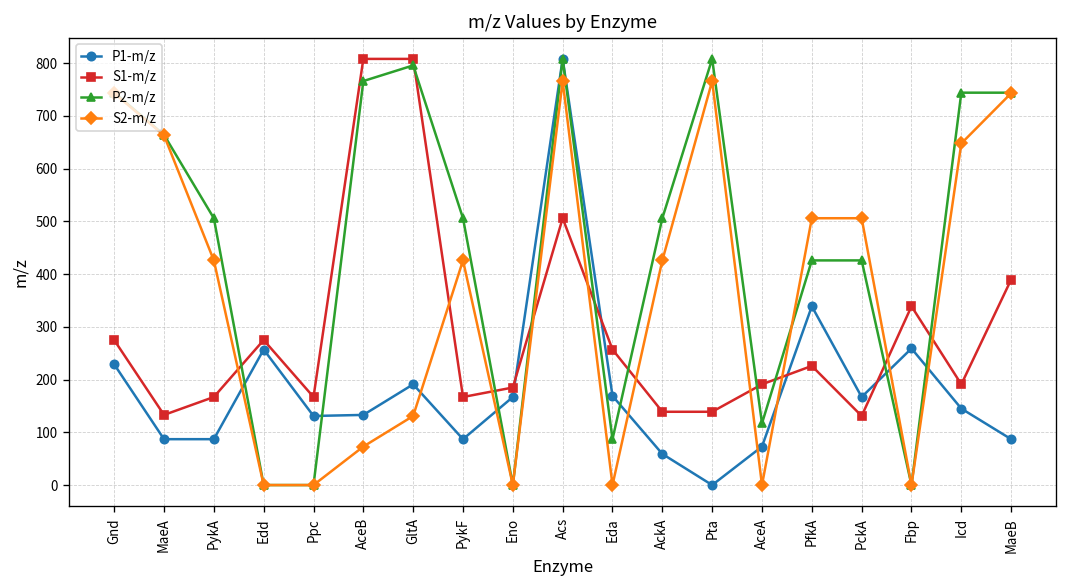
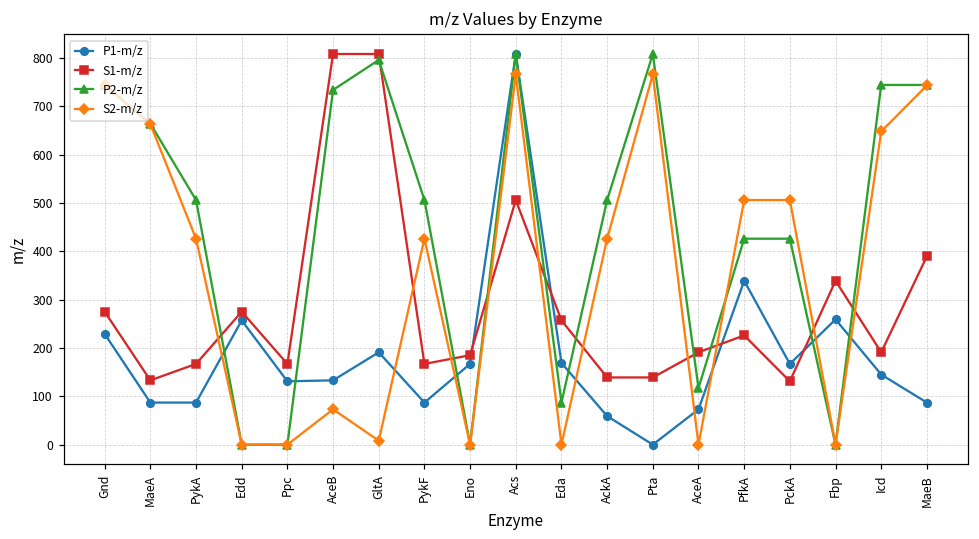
P2-m/z, AceB: 770 -> 730
S2-m/z, GltA: 130 -> 10
